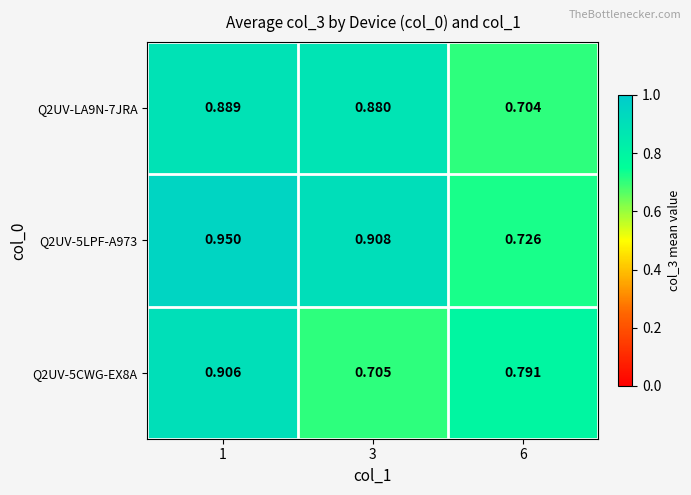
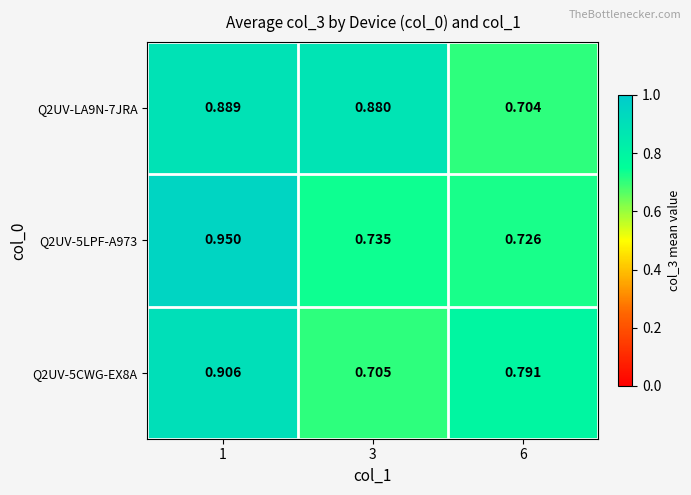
Q2UV-5LPF-A973, 3: 0.908 -> 0.735
